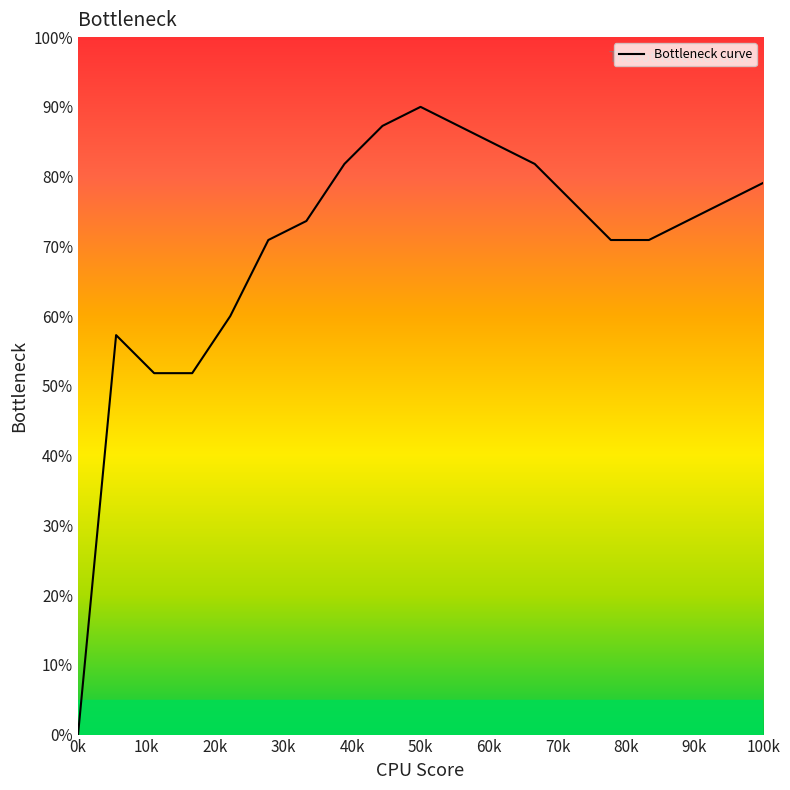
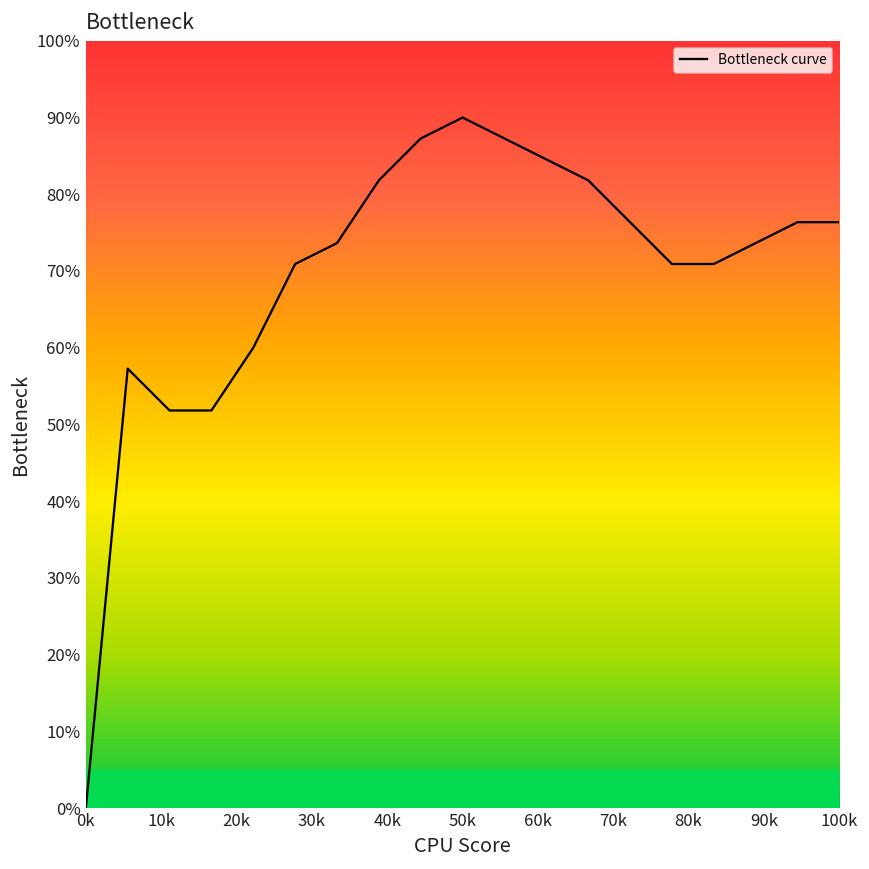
100k: 79% -> 76%
